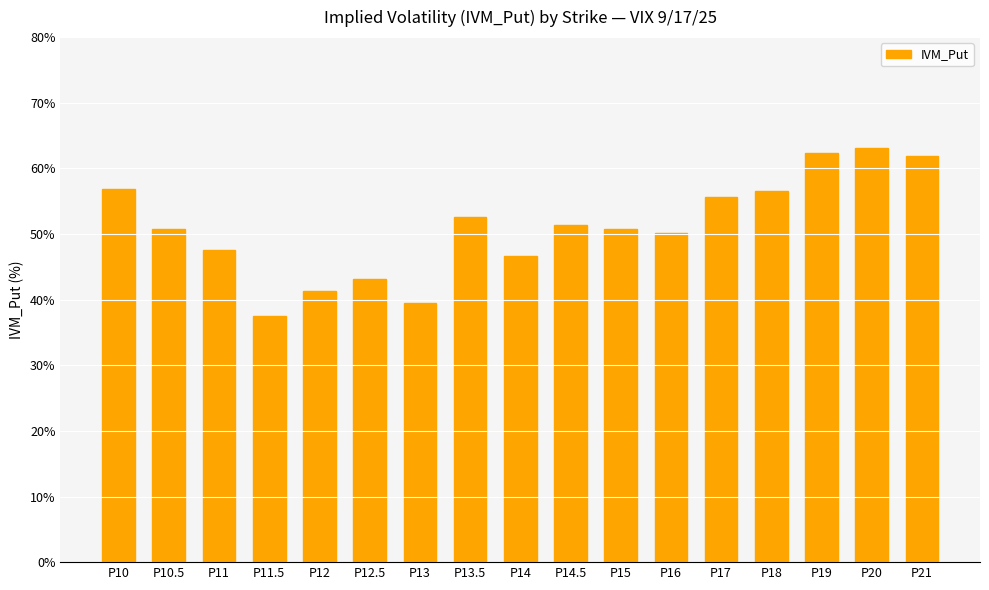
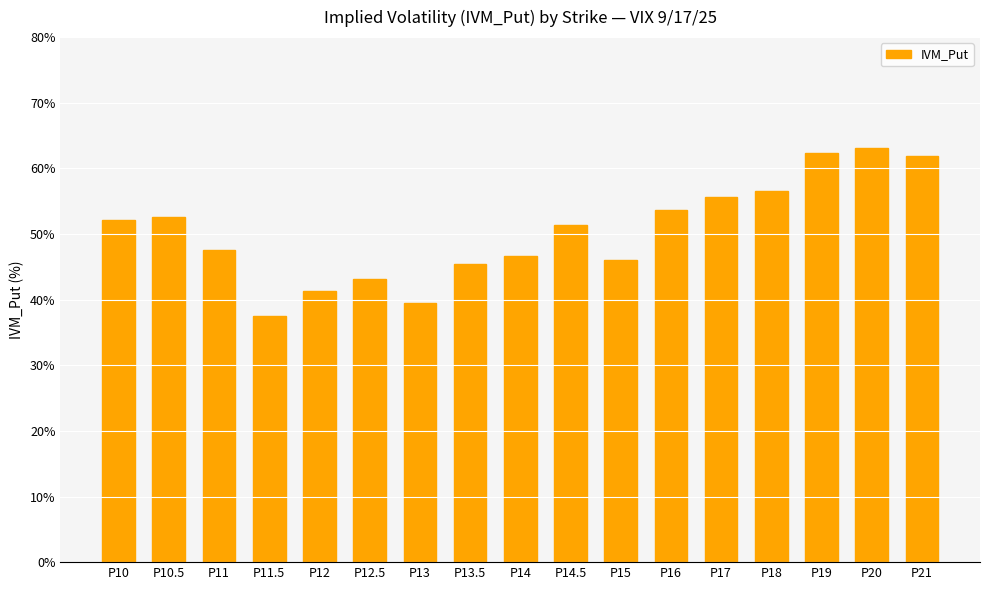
P10: 57% -> 52%
P10.5: 51% -> 53%
P13.5: 53% -> 45%
P15: 51% -> 46%
P16: 50% -> 54%
